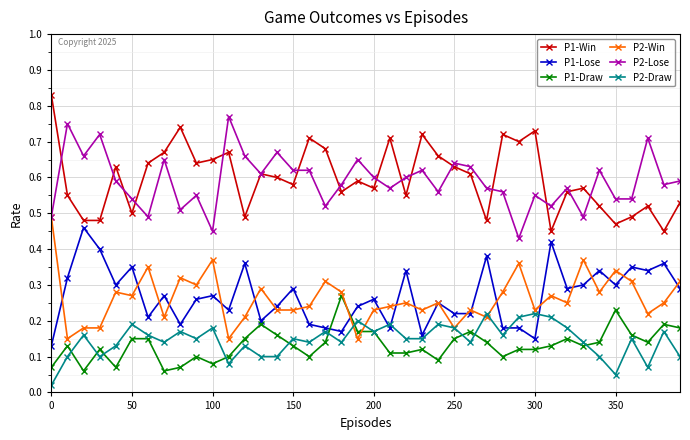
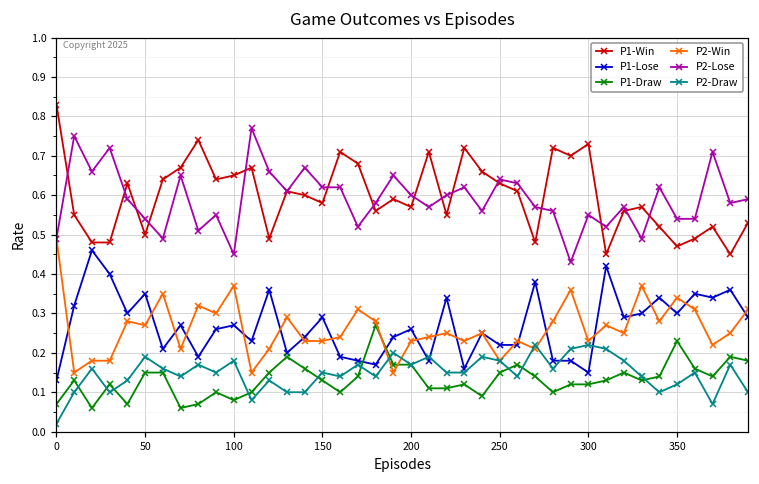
P2-Draw, 350: 0.05 -> 0.12
